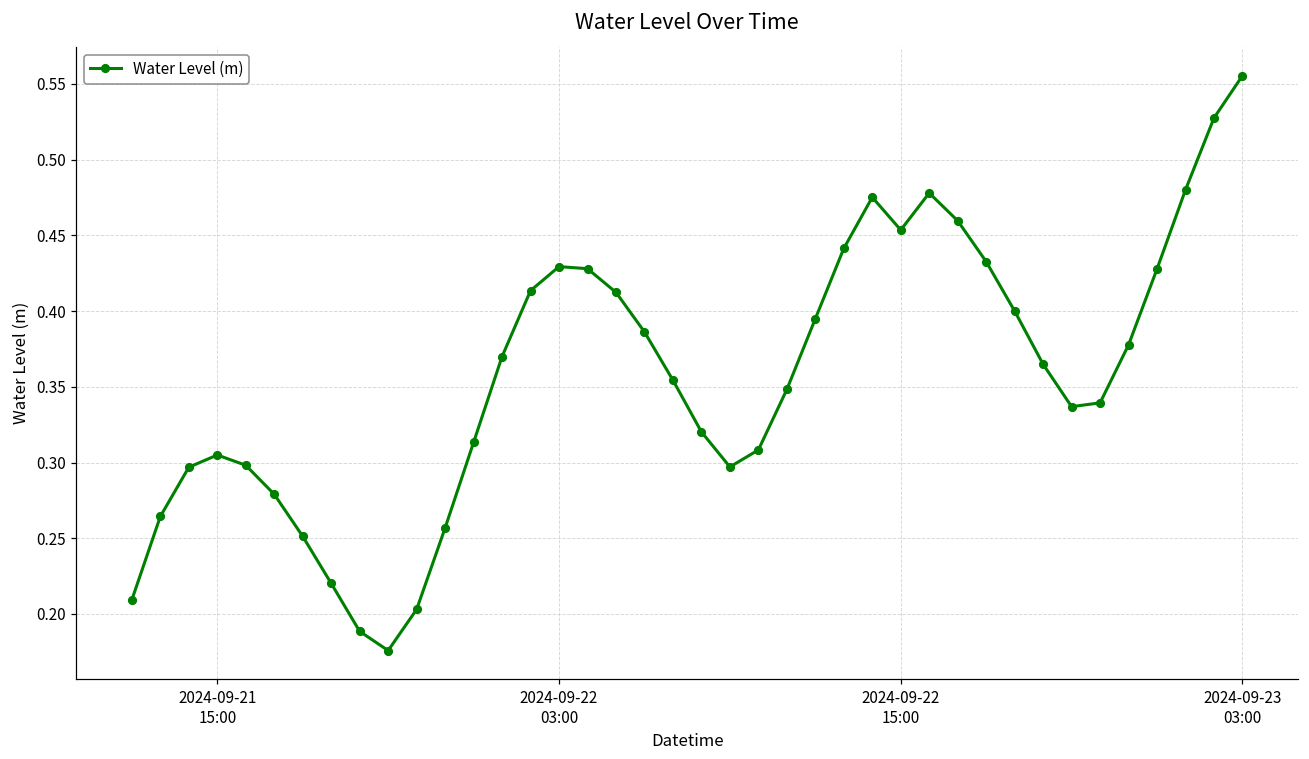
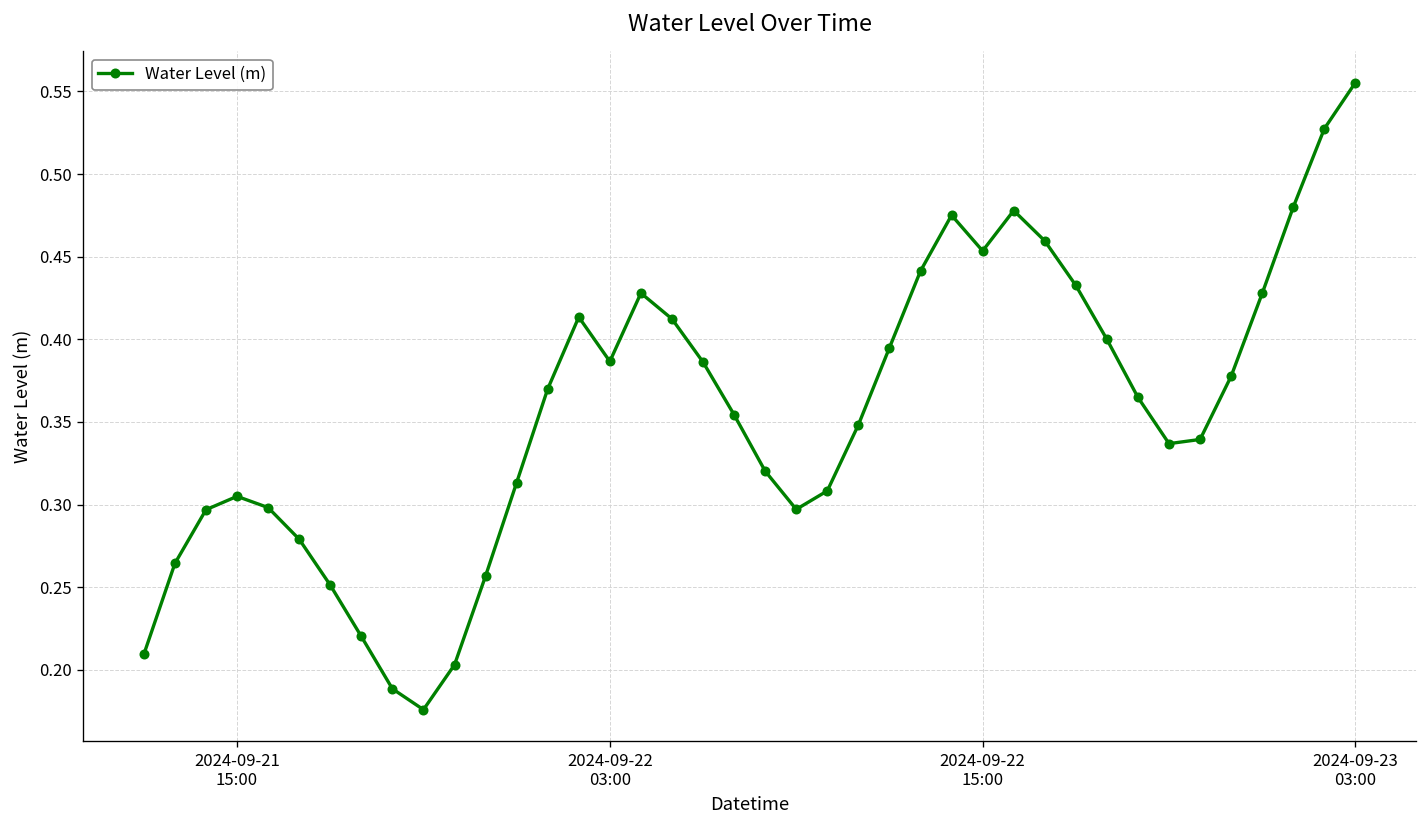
2024-09-22 03:00: 0.429 -> 0.387
